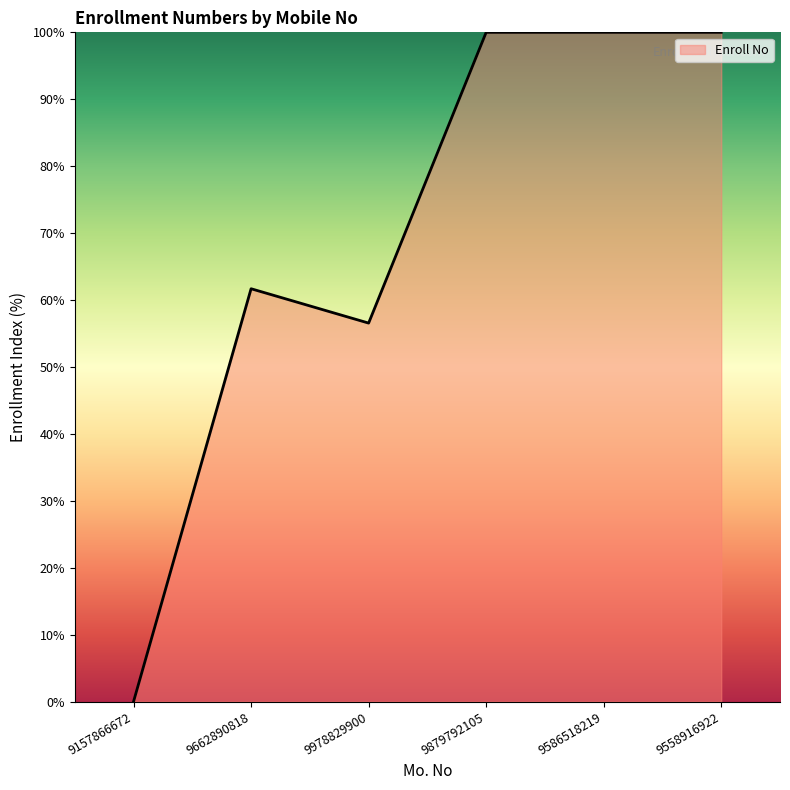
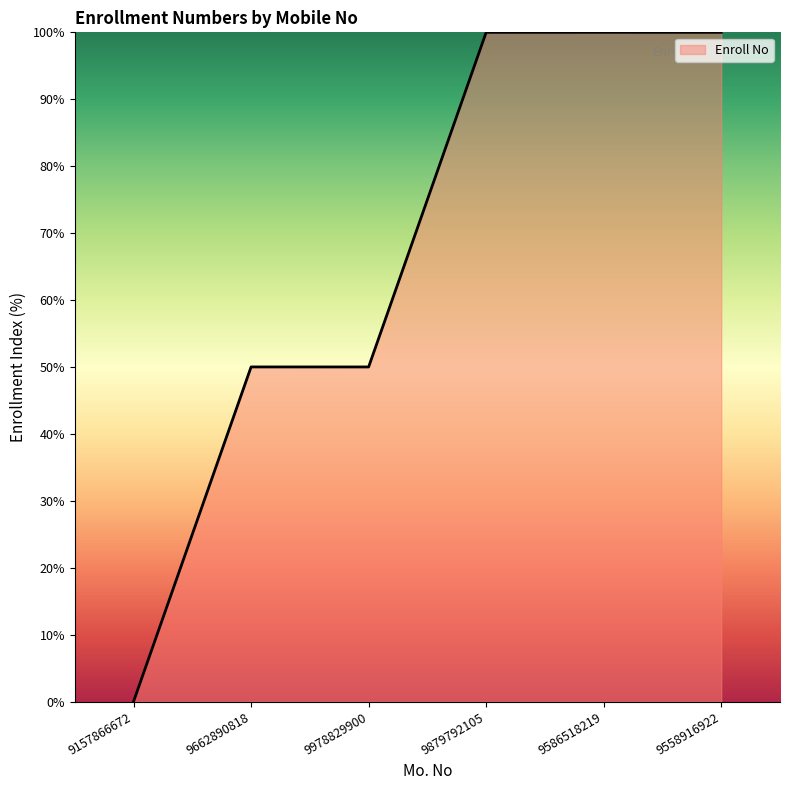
9662890818: 62% -> 50%
9978829900: 57% -> 50%
